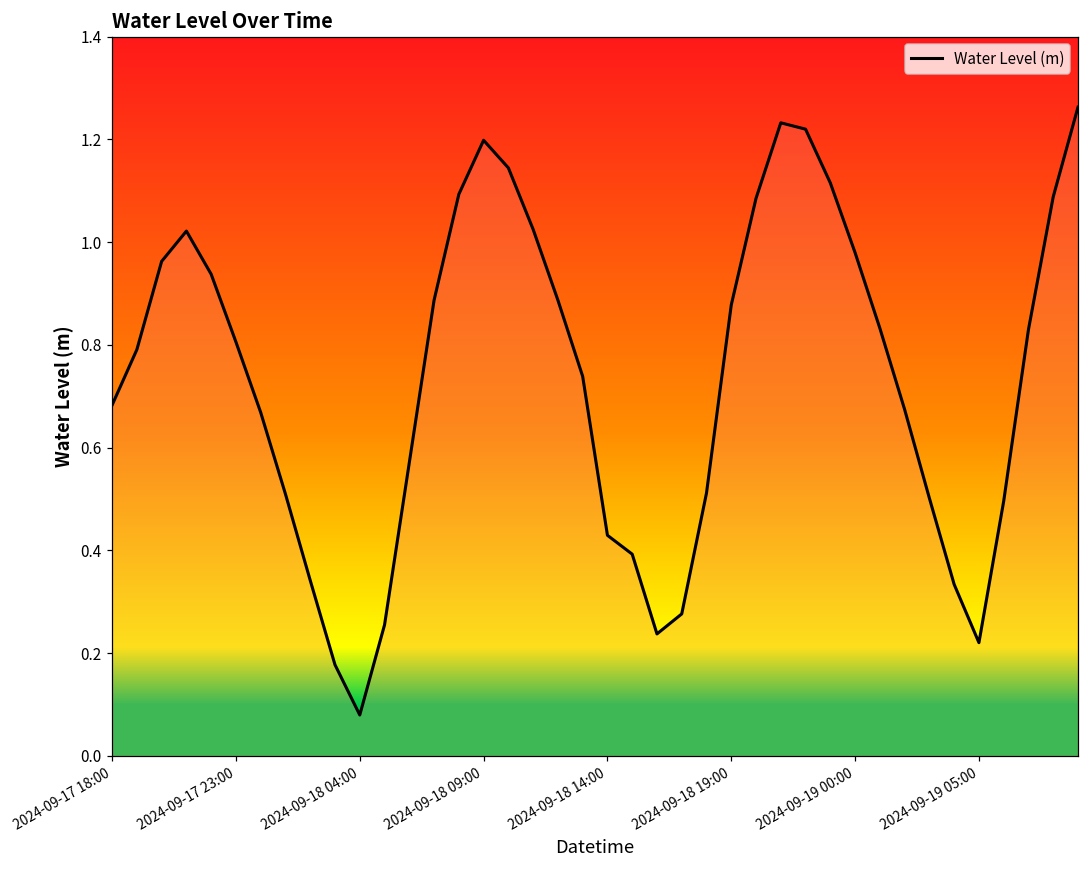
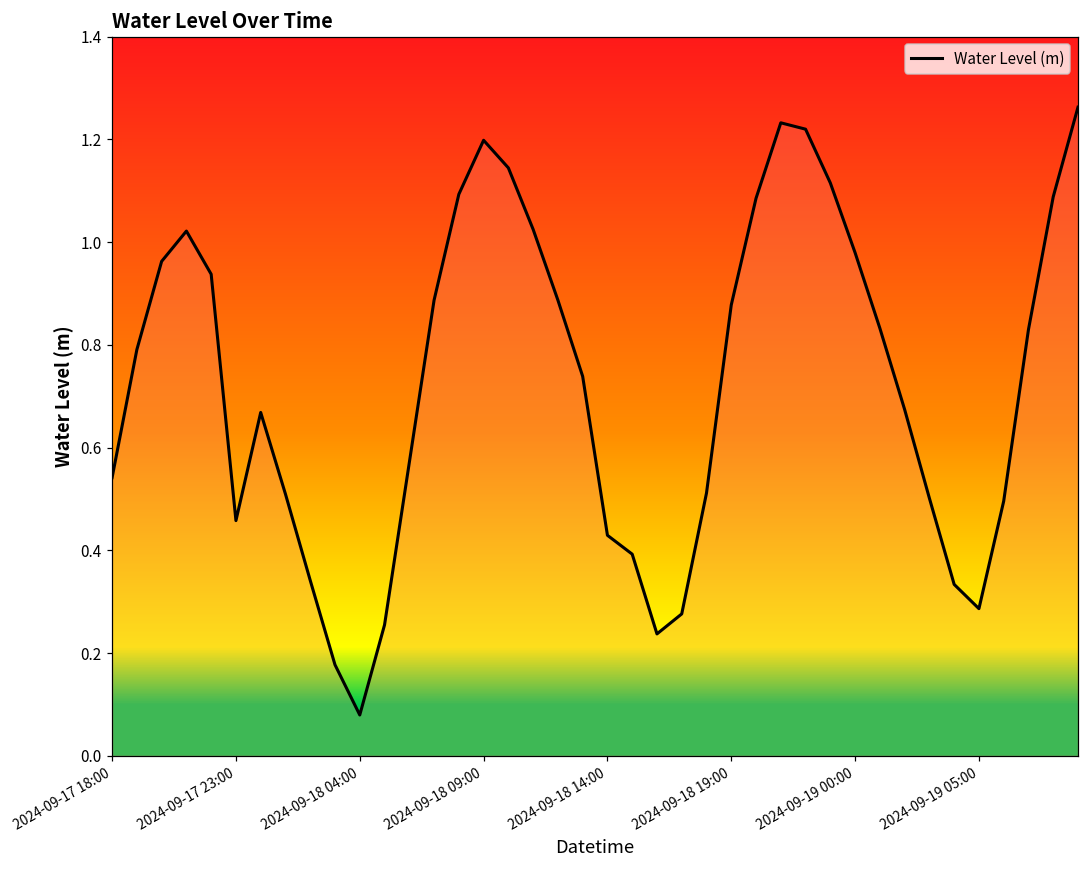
2024-09-17 18:00: 0.68 -> 0.54
2024-09-17 23:00: 0.81 -> 0.46
2024-09-19 05:00: 0.22 -> 0.29
